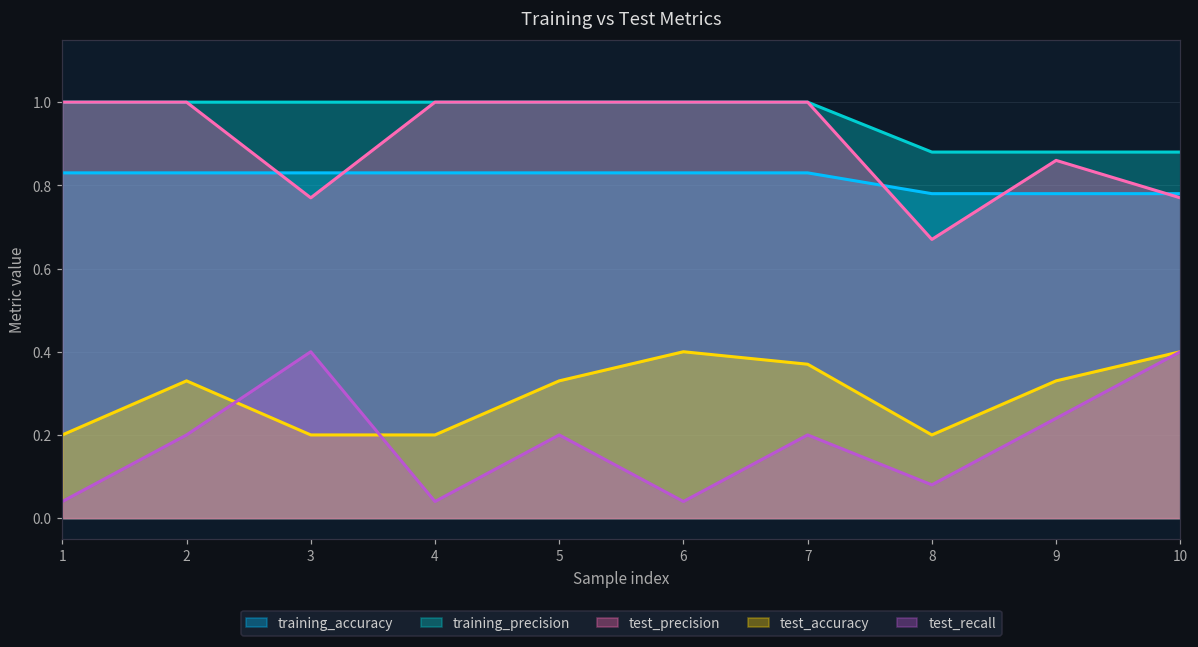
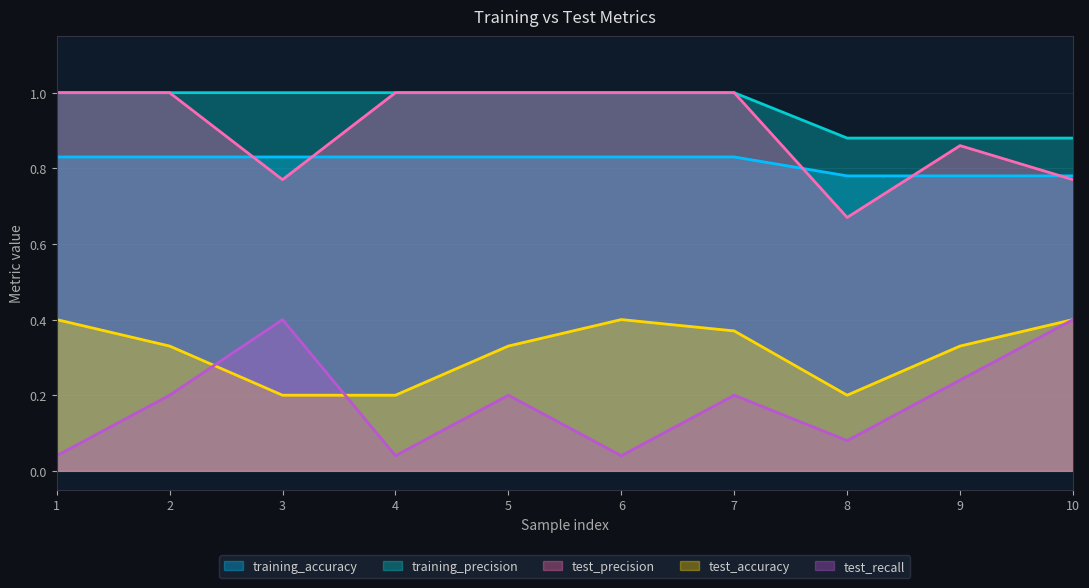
test_accuracy, 1: 0.2 -> 0.4
